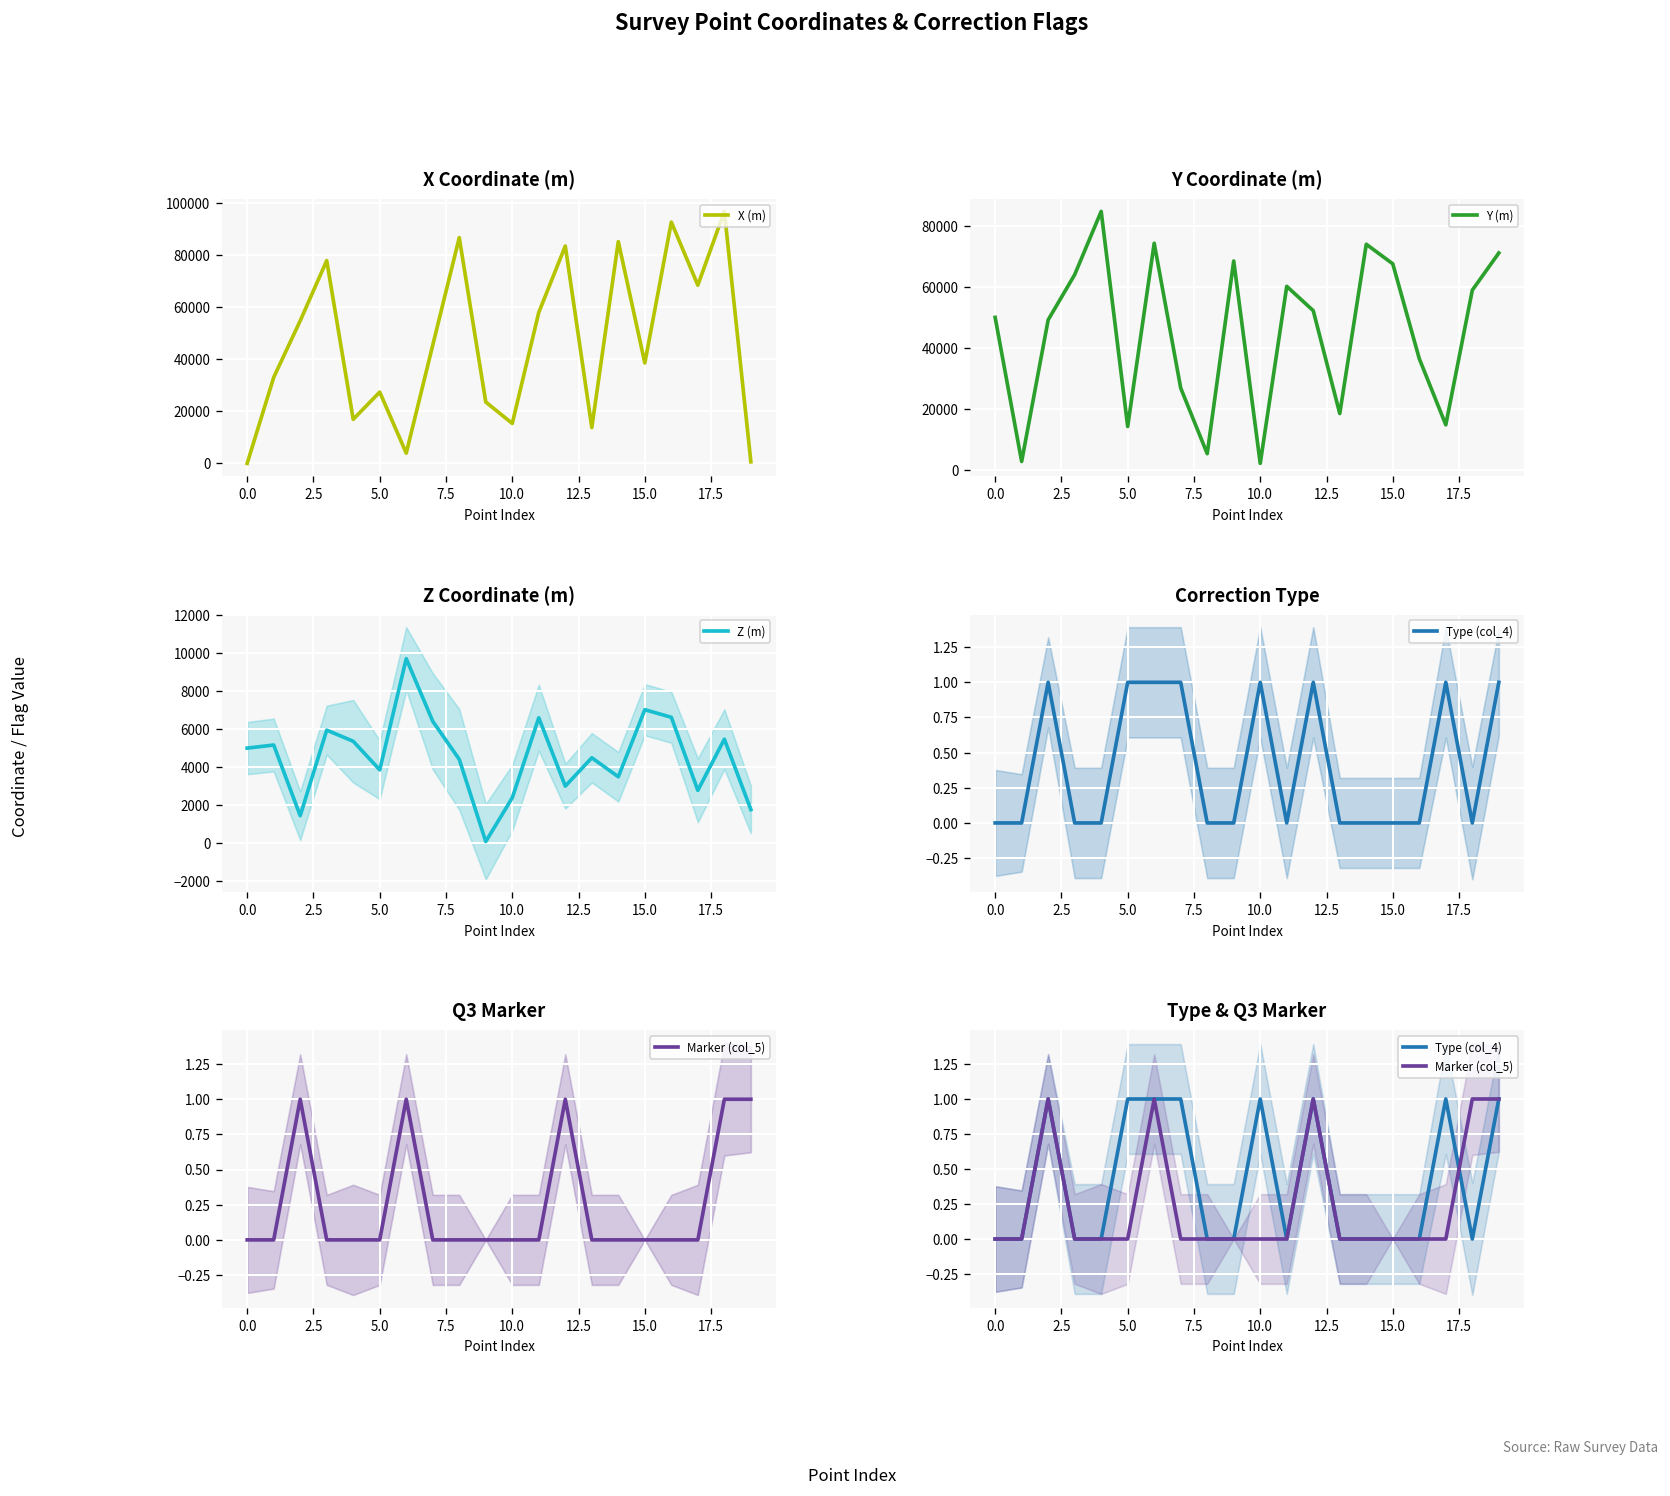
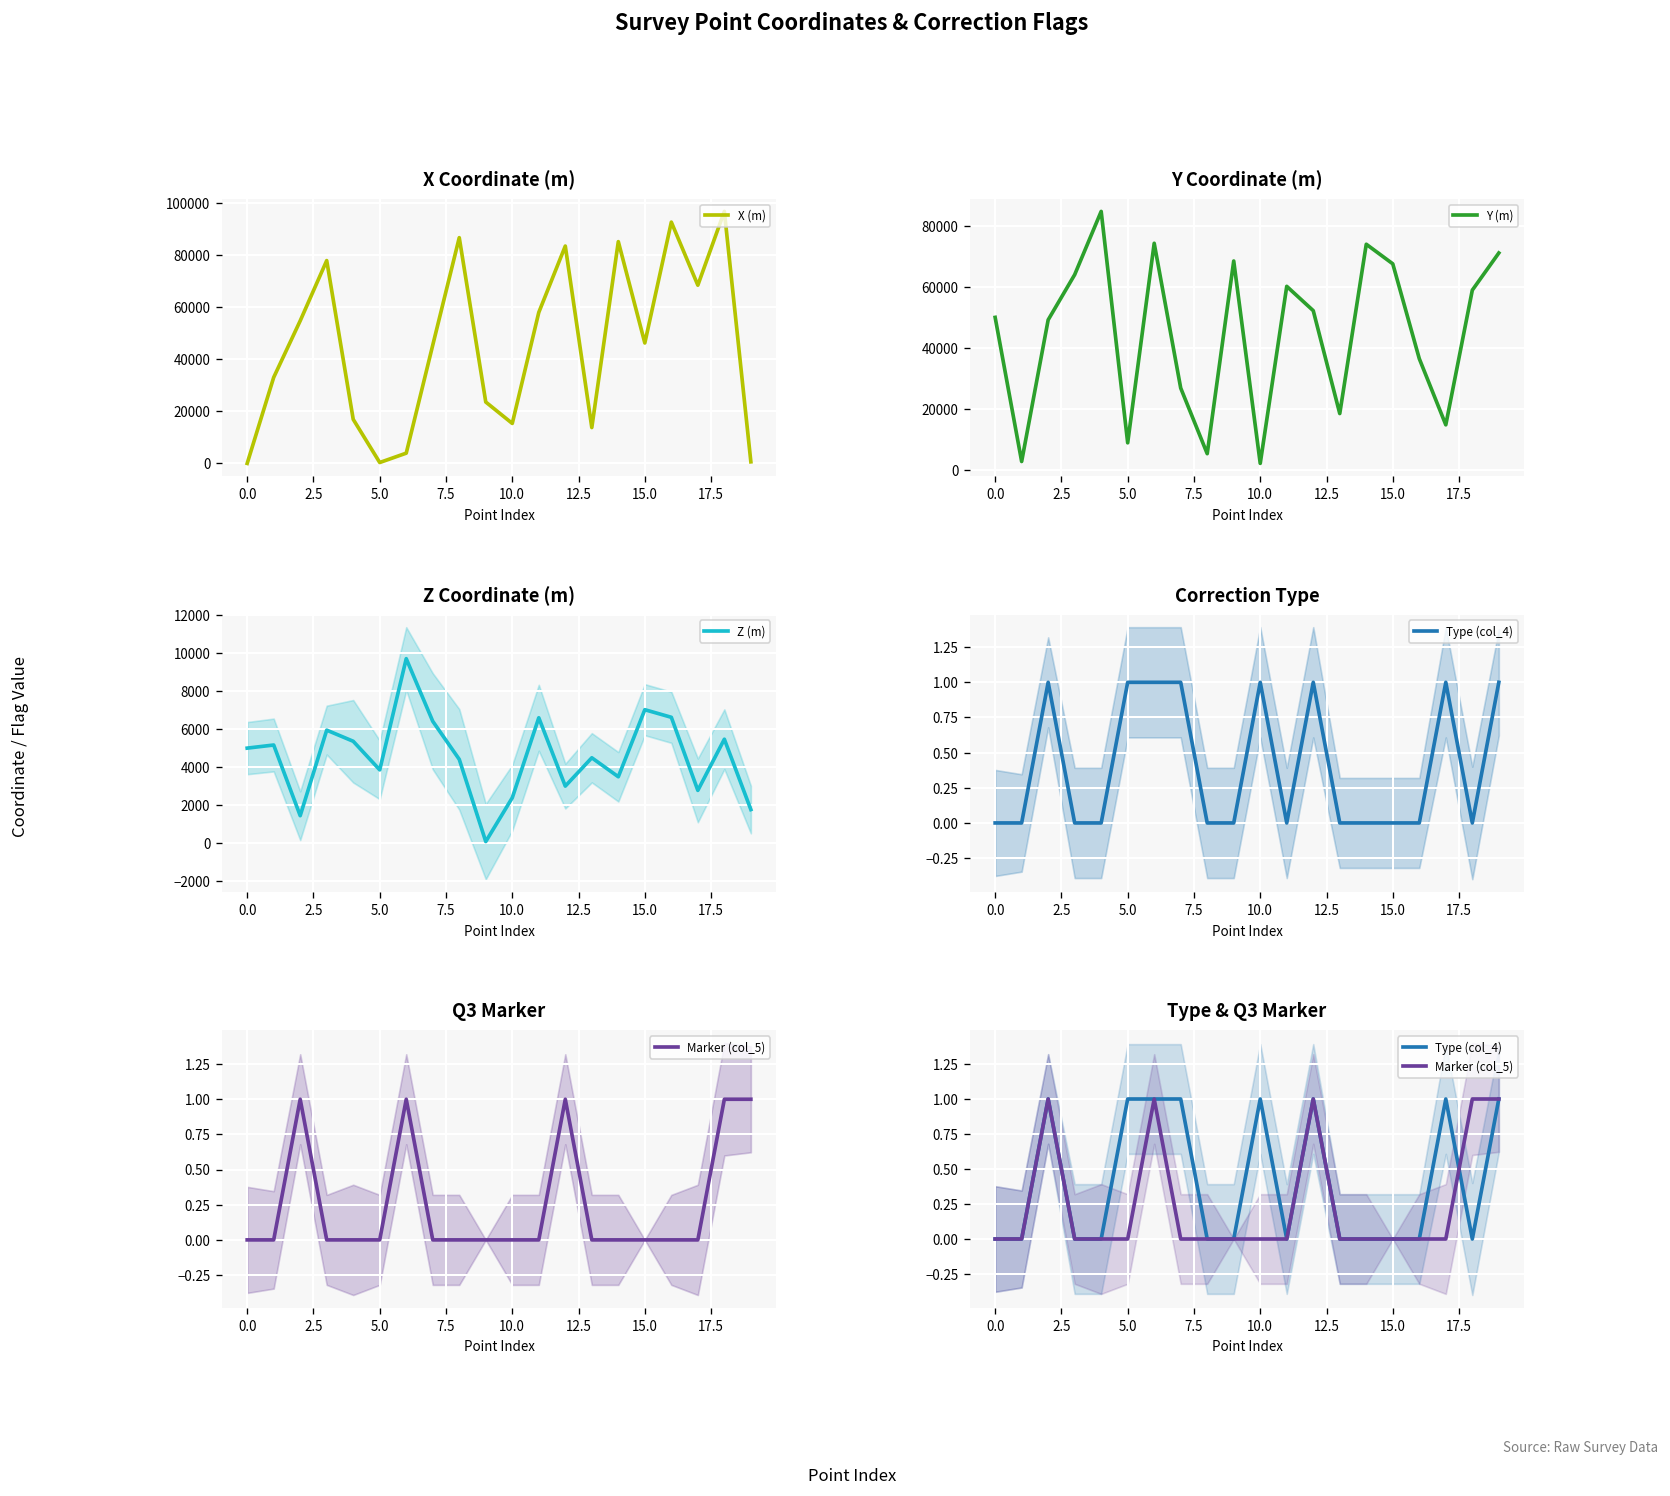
X Coordinate (m), 5.0: 27000 -> 0
X Coordinate (m), 15.0: 39000 -> 46000
Y Coordinate (m), 5.0: 14000 -> 9000
